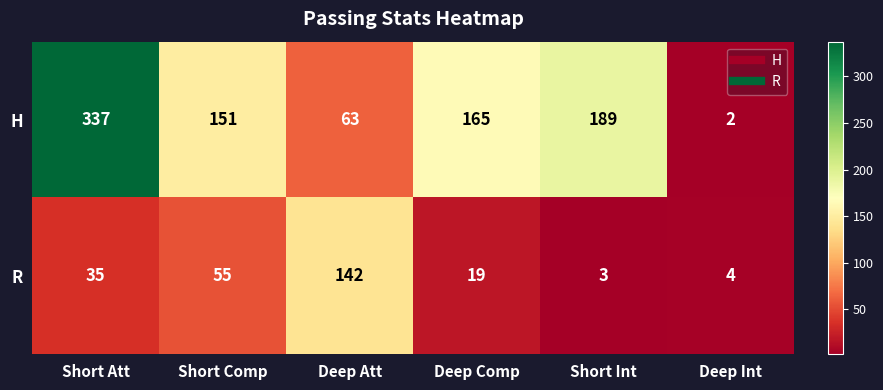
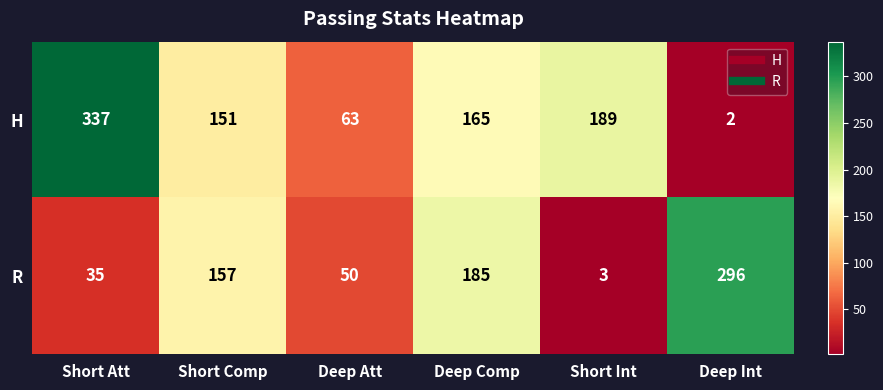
R, Short Comp: 55 -> 157
R, Deep Att: 142 -> 50
R, Deep Comp: 19 -> 185
R, Deep Int: 4 -> 296
